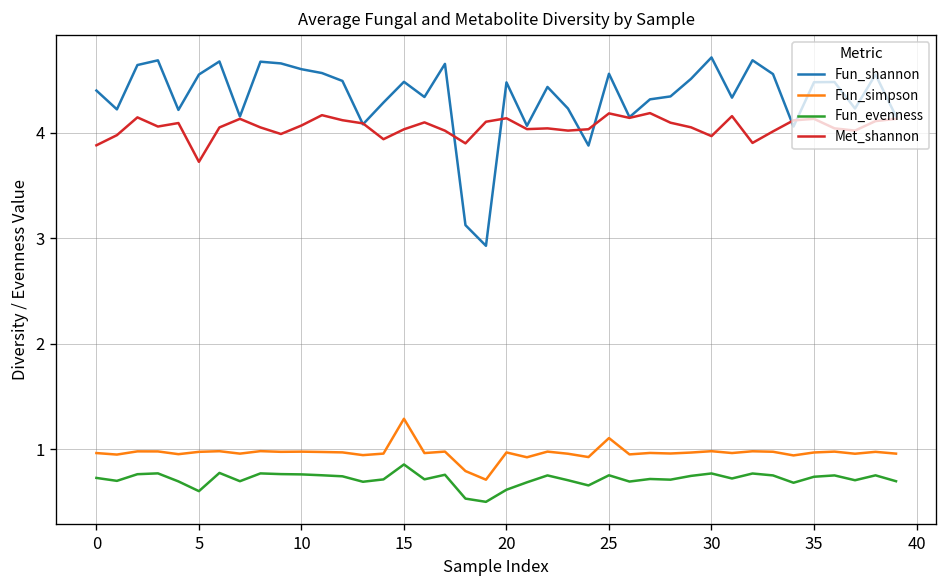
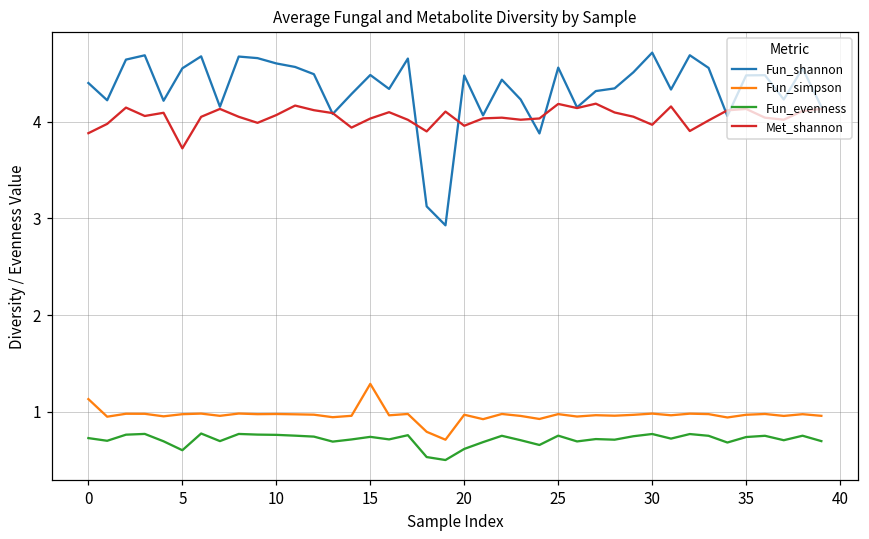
Fun_simpson, 0: 1.0 -> 1.1
Fun_evenness, 15: 0.9 -> 0.7
Met_shannon, 20: 4.1 -> 4.0
Fun_simpson, 25: 1.1 -> 1.0
